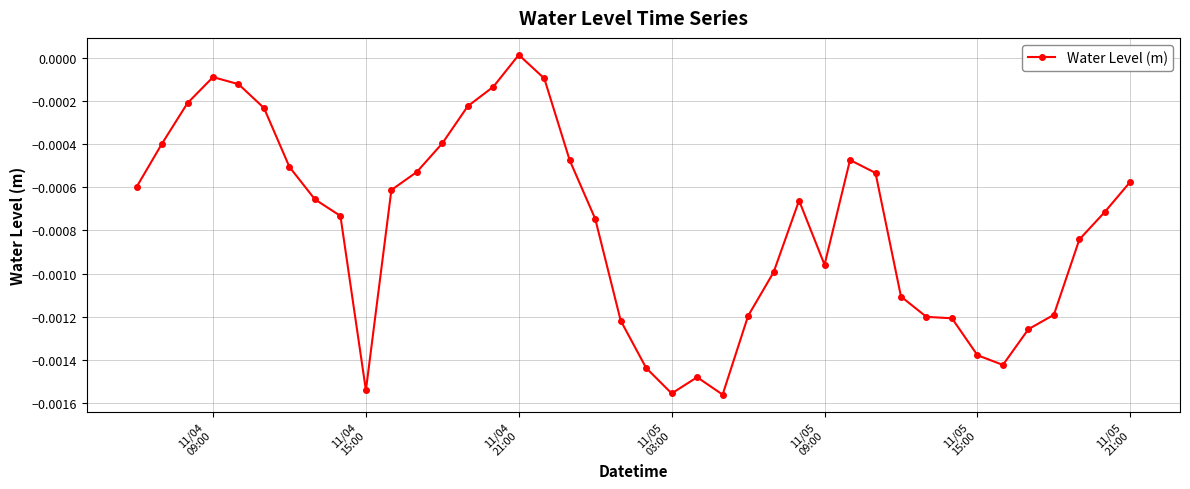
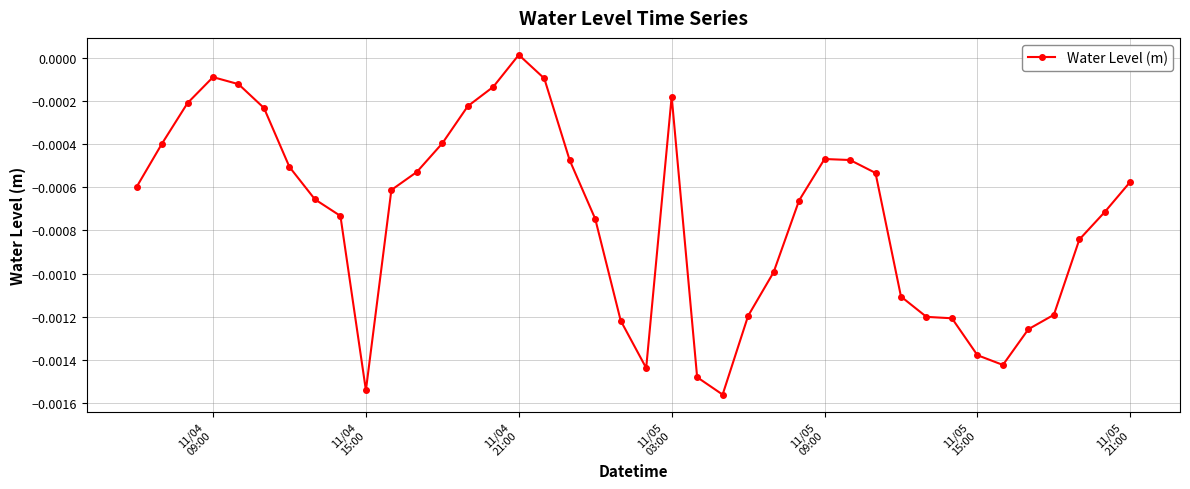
11/05 03:00: -0.00155 -> -0.00018
11/05 09:00: -0.00096 -> -0.00047
